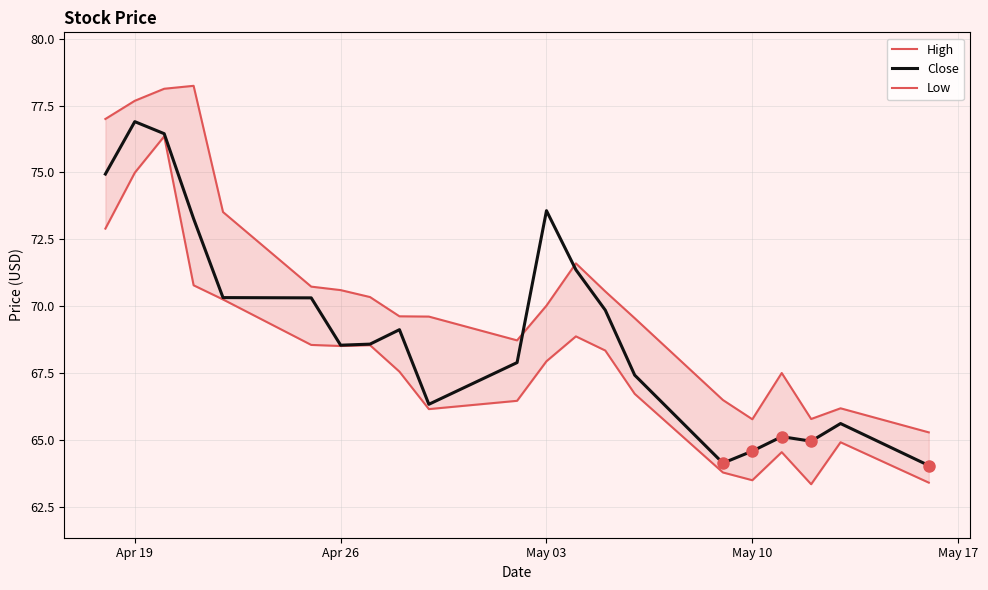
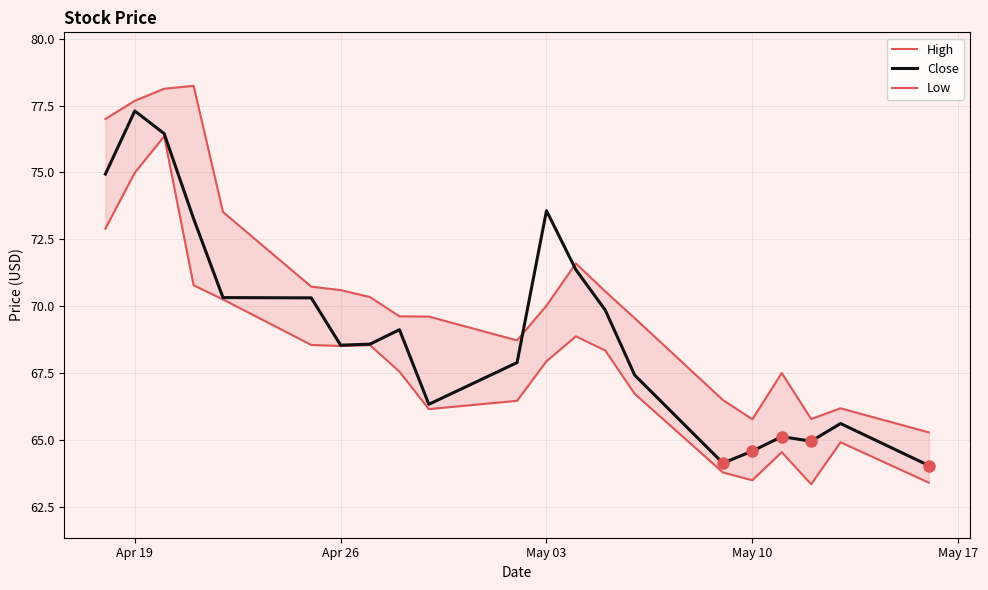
Close, Apr 19: 76.9 -> 77.3
